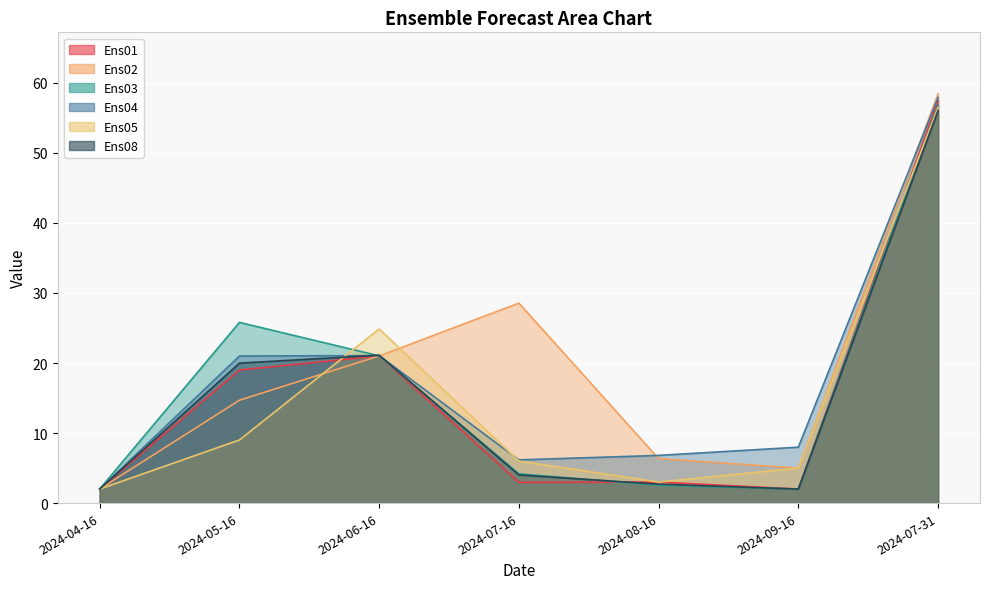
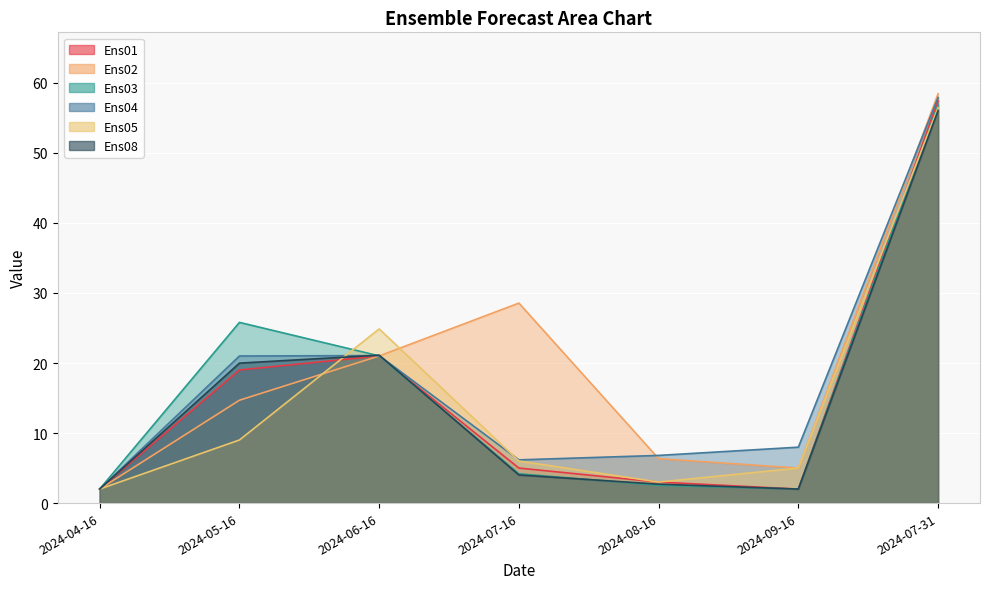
Ens01, 2024-07-16: 3 -> 5
